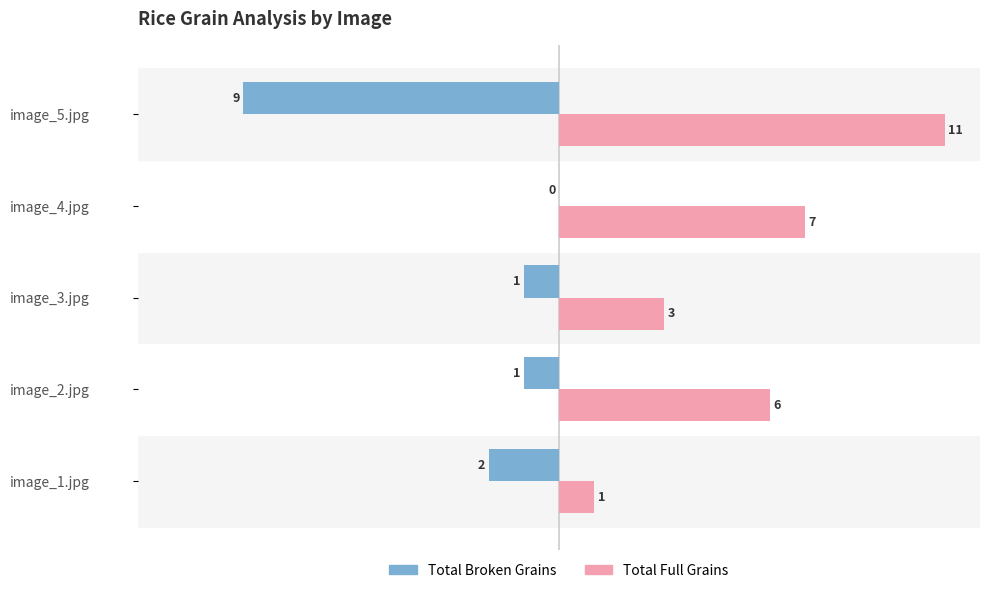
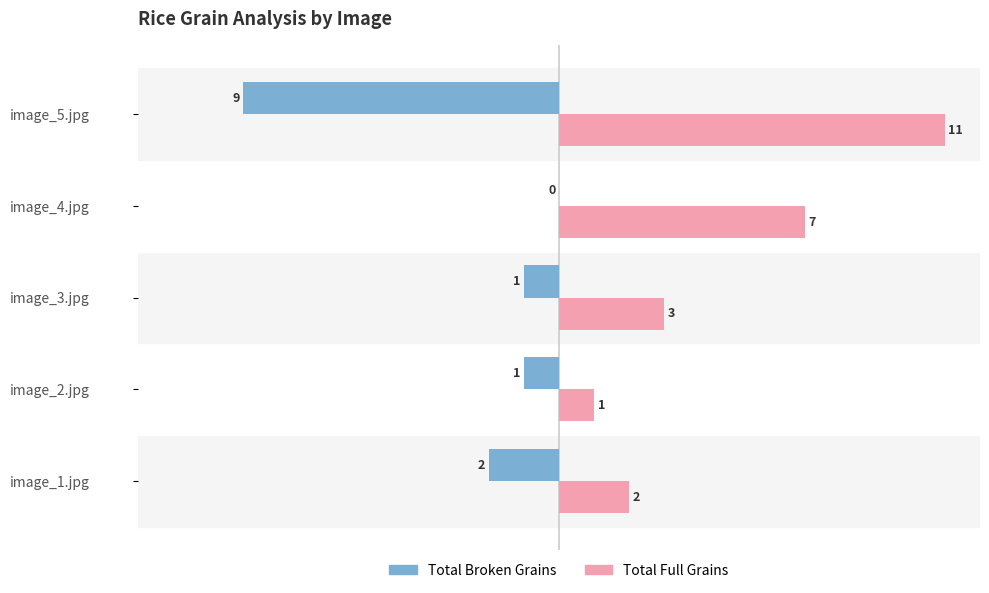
Total Full Grains, image_2.jpg: 6 -> 1
Total Full Grains, image_1.jpg: 1 -> 2
